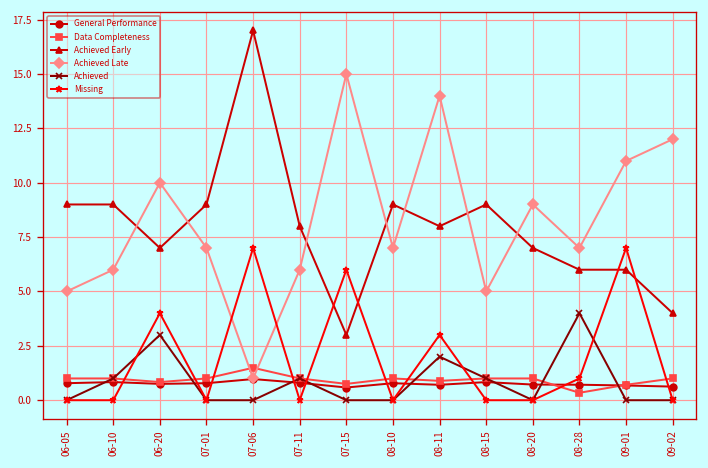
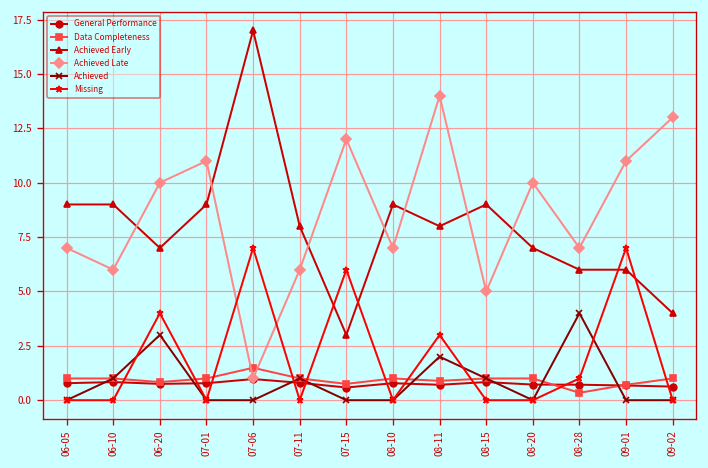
Achieved Late, 06-05: 5 -> 7
Achieved Late, 07-01: 7 -> 11
Achieved Late, 07-15: 15 -> 12
Achieved Late, 08-20: 9 -> 10
Achieved Late, 09-02: 12 -> 13
